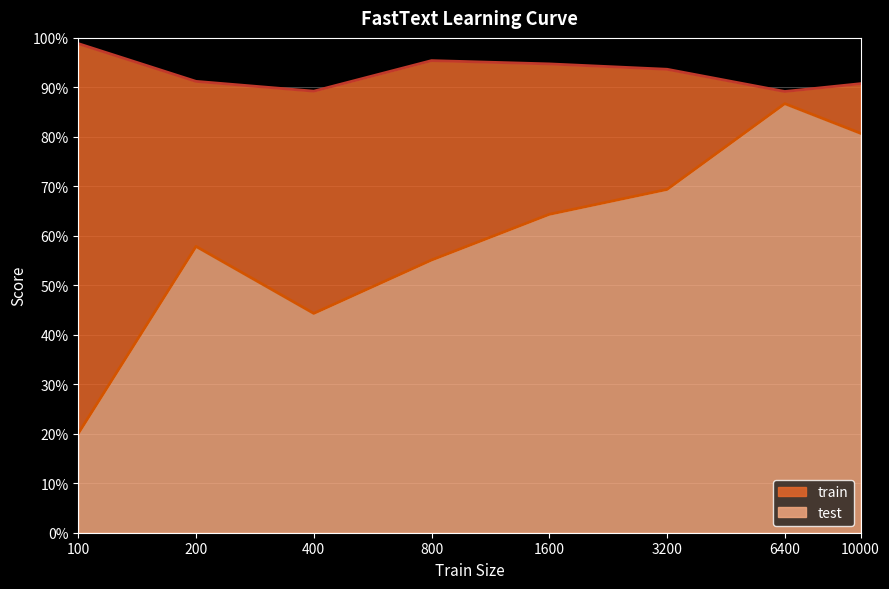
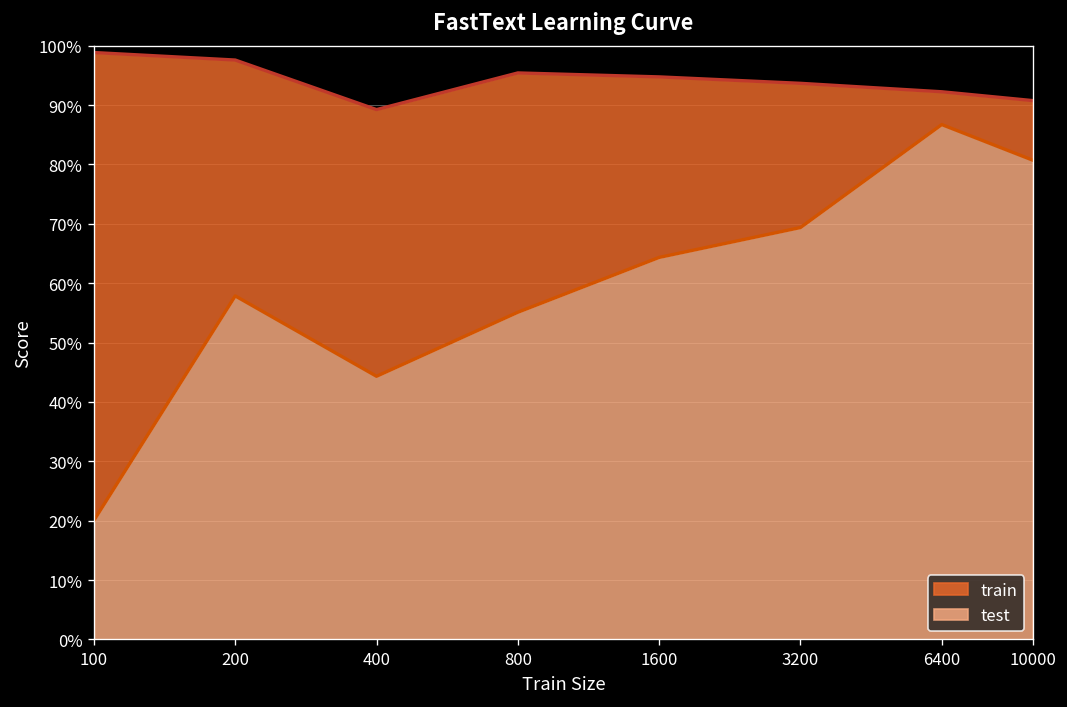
train, 200: 91% -> 98%
train, 6400: 89% -> 92%
